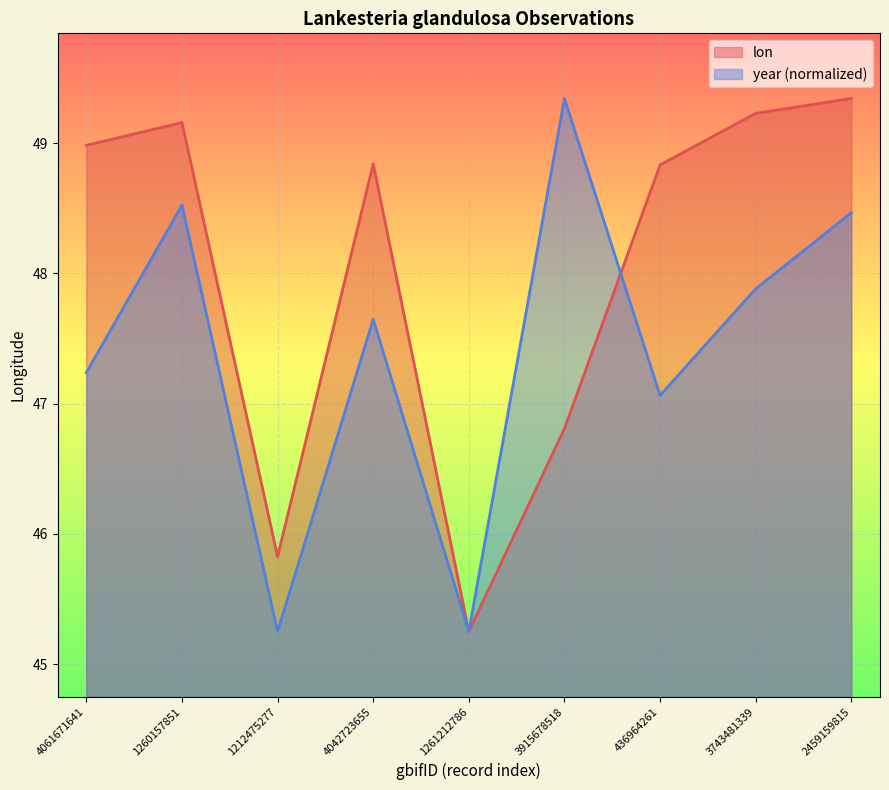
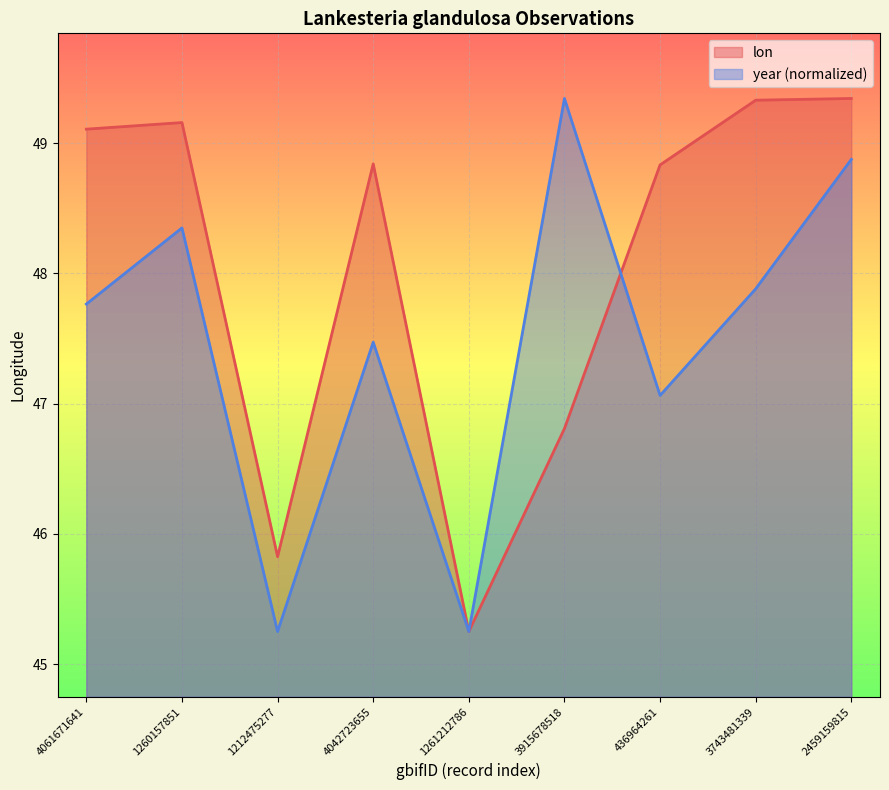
lon, 4061671641: 48.98 -> 49.11
year (normalized), 4061671641: 47.24 -> 47.76
year (normalized), 1260157851: 48.52 -> 48.35
year (normalized), 4042723655: 47.65 -> 47.47
lon, 3743481339: 49.23 -> 49.33
year (normalized), 2459159815: 48.47 -> 48.87
